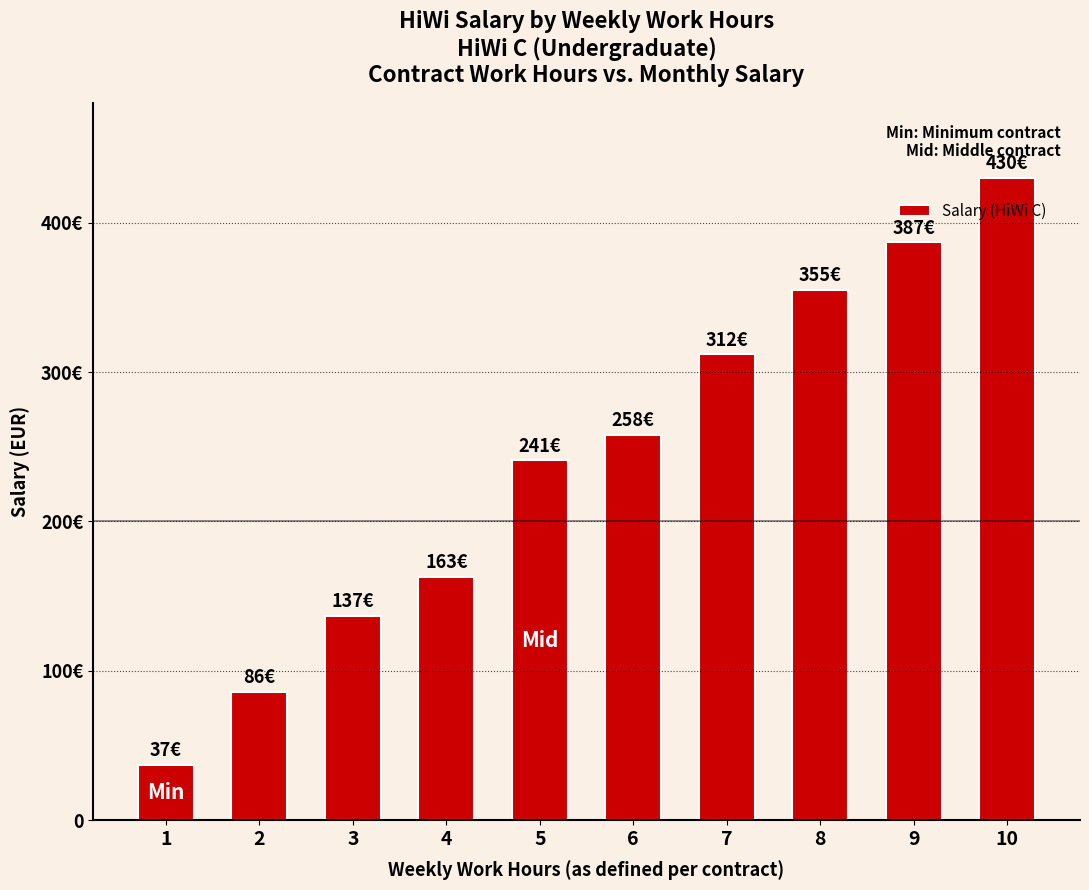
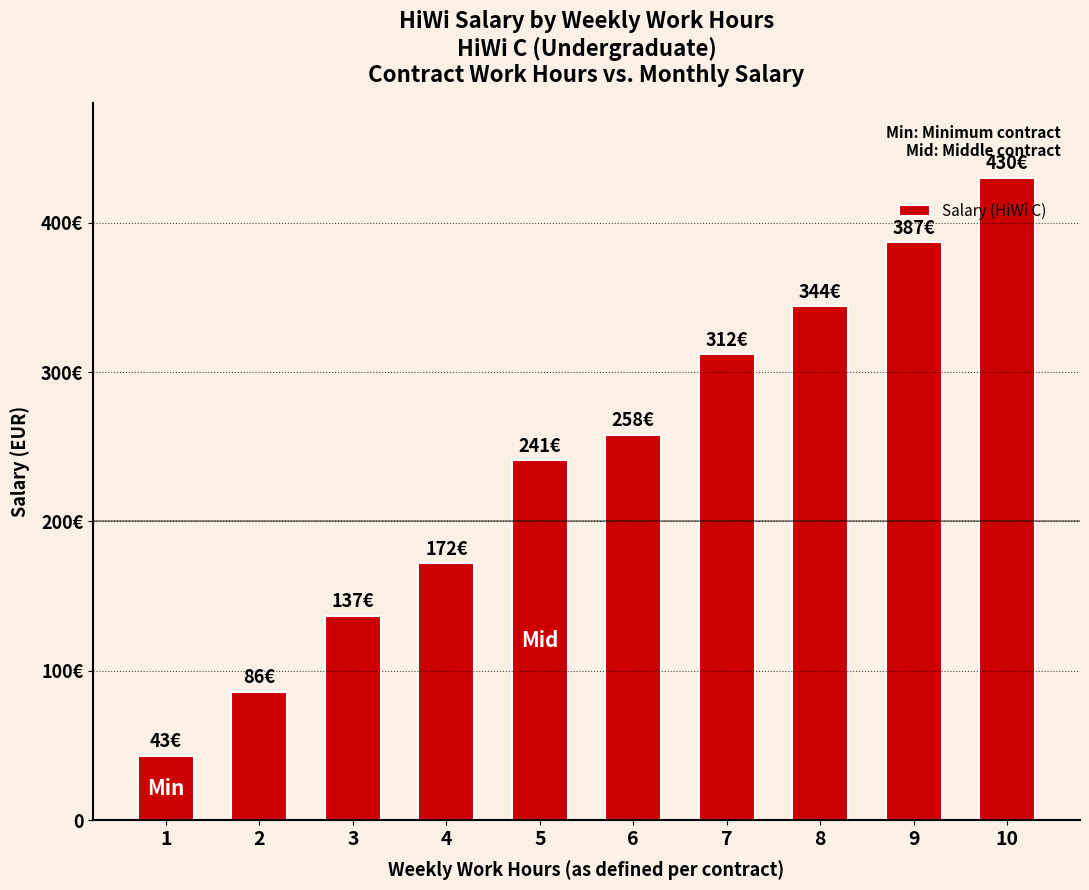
1: 37€ -> 43€
4: 163€ -> 172€
8: 355€ -> 344€
